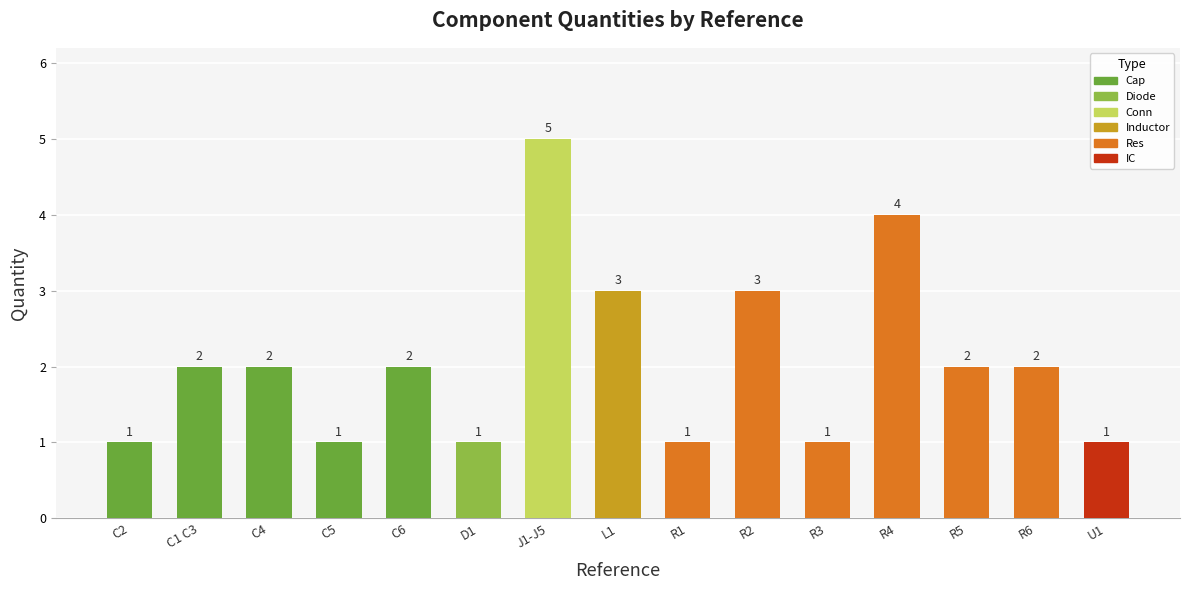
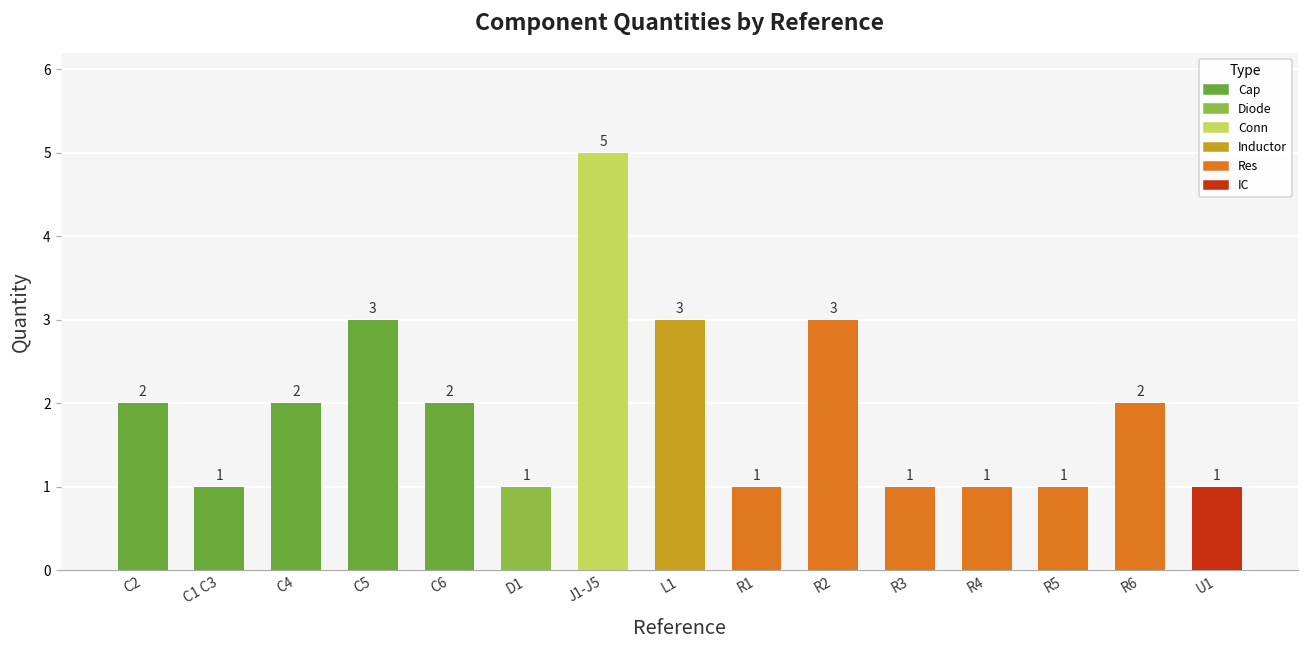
C2: 1 -> 2
C1 C3: 2 -> 1
C5: 1 -> 3
R4: 4 -> 1
R5: 2 -> 1
